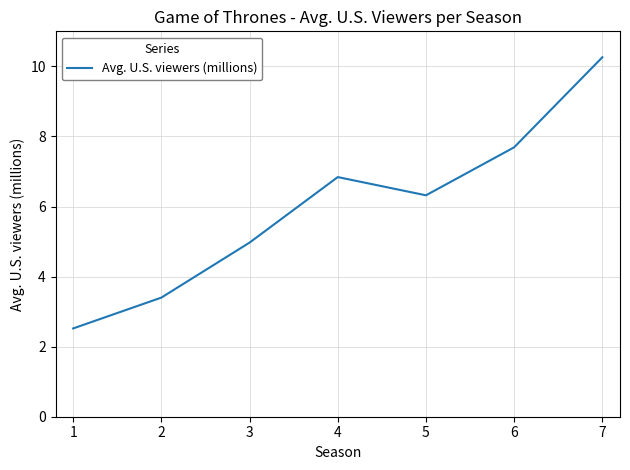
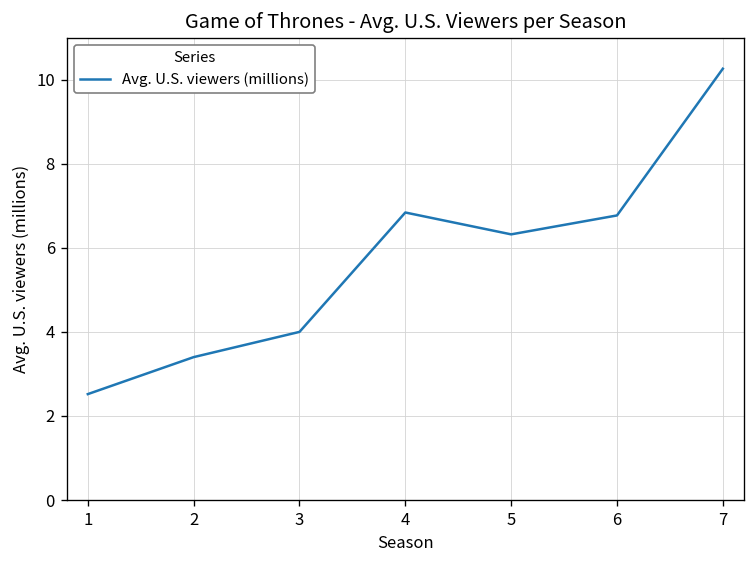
3: 5.0 -> 4.0
6: 7.7 -> 6.8
